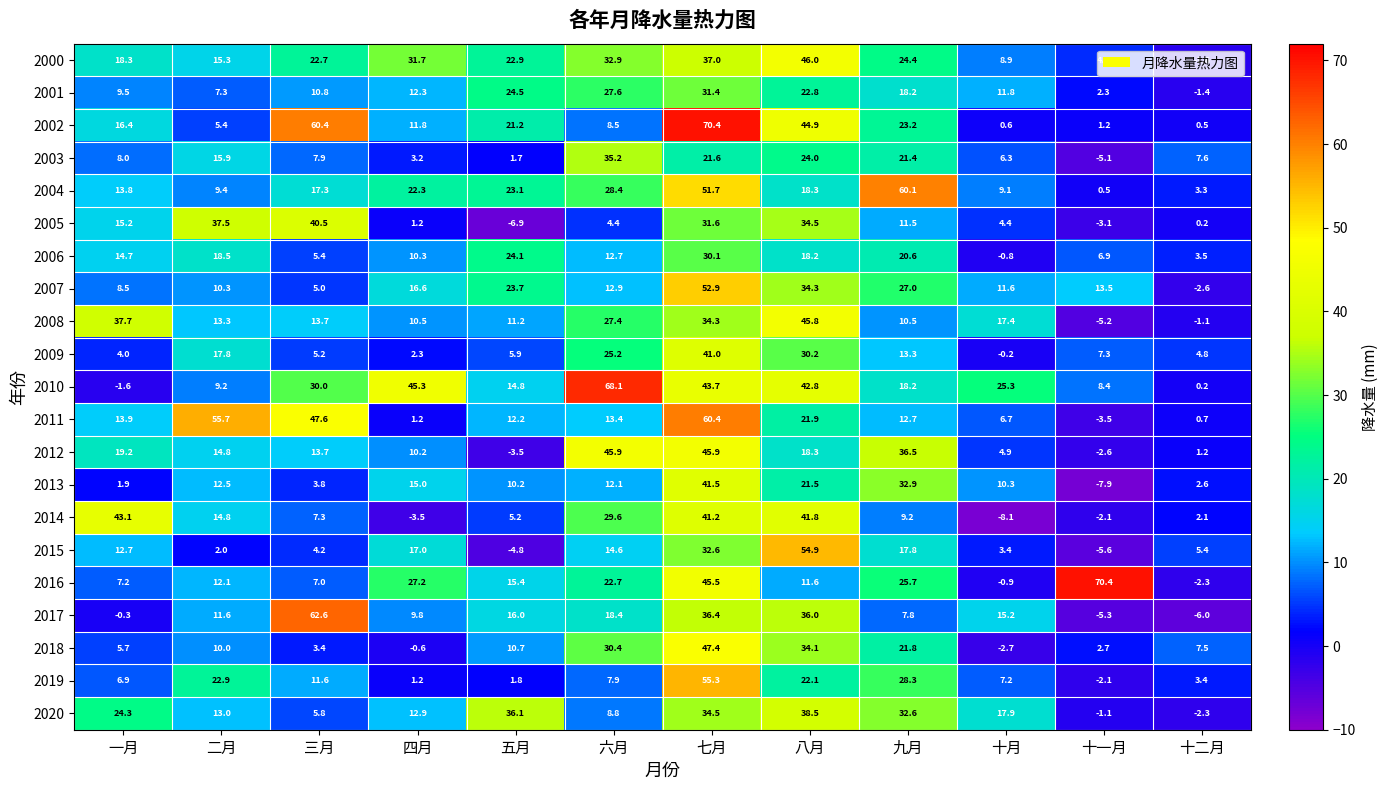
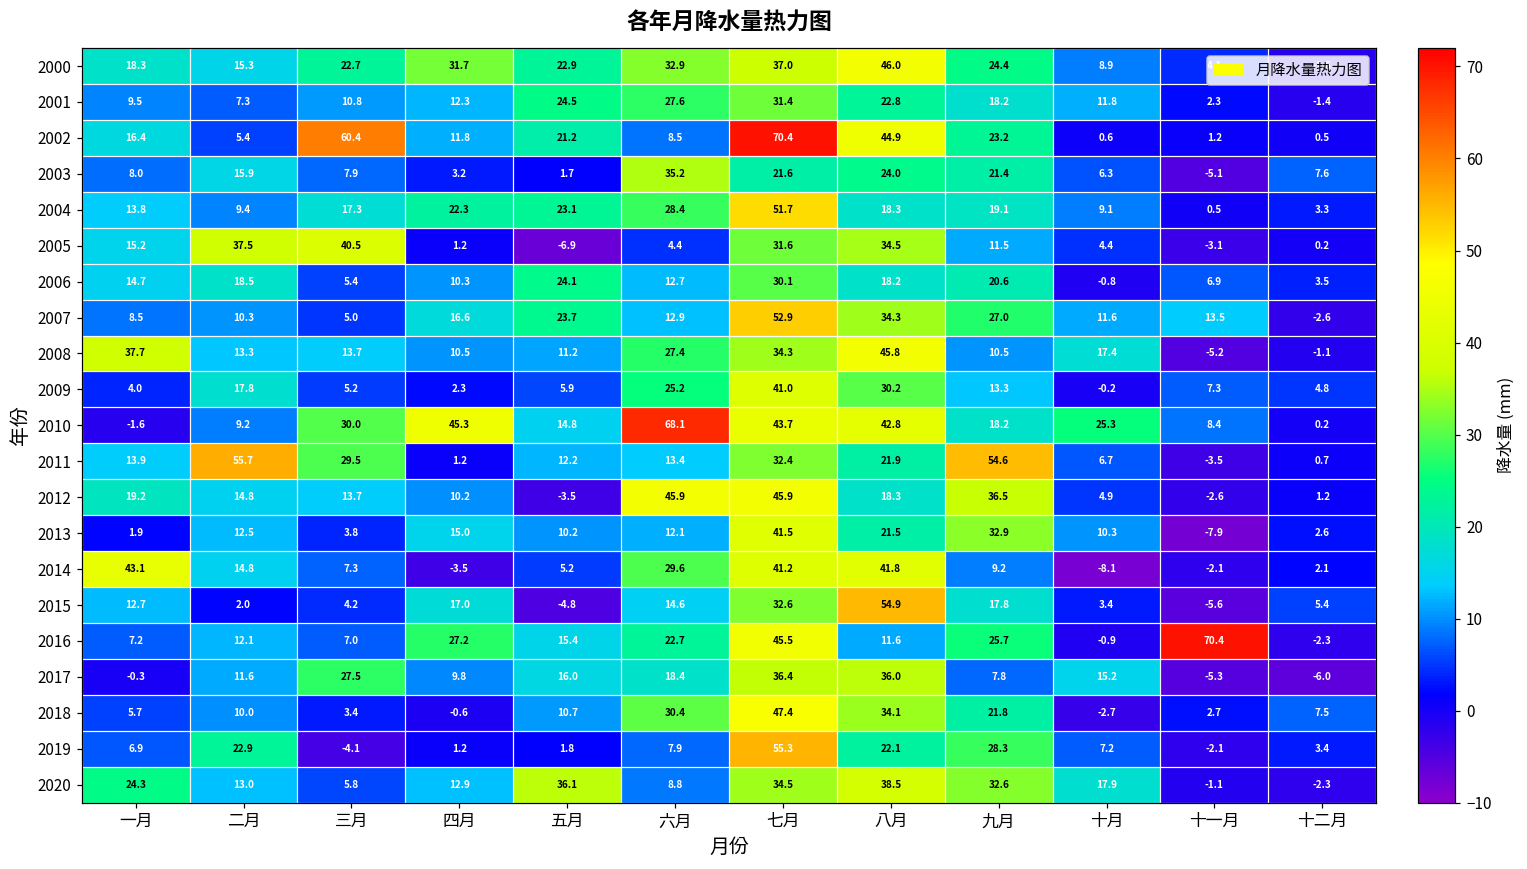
2004, 九月: 60.1 -> 19.1
2011, 三月: 47.6 -> 29.5
2011, 七月: 60.4 -> 32.4
2011, 九月: 12.7 -> 54.6
2017, 三月: 62.6 -> 27.5
2019, 三月: 11.6 -> -4.1
